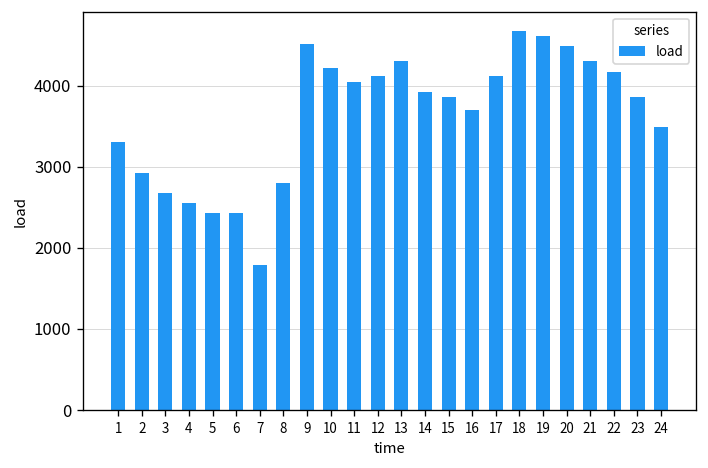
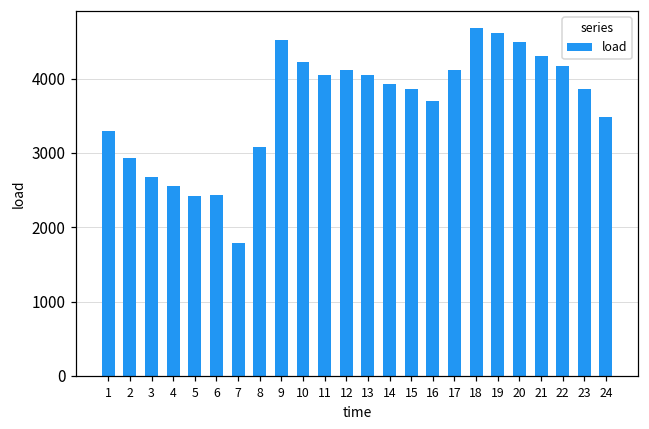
8: 2800 -> 3100
13: 4300 -> 4100
